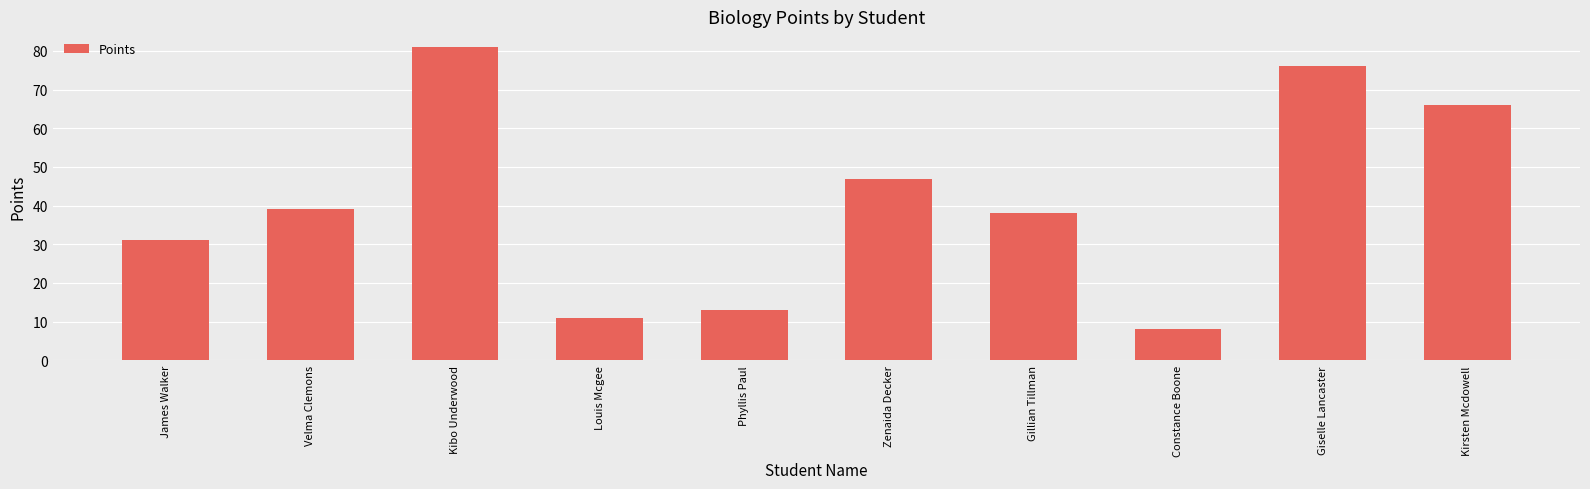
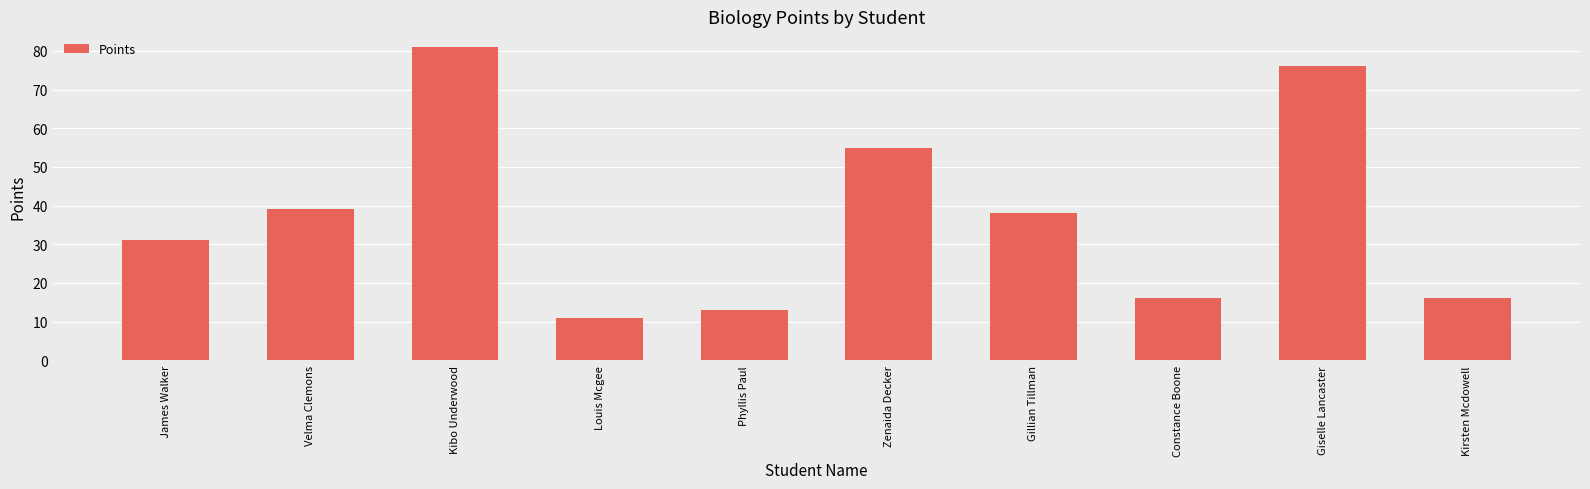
Zenaida Decker: 47 -> 55
Constance Boone: 8 -> 16
Kirsten Mcdowell: 66 -> 16
